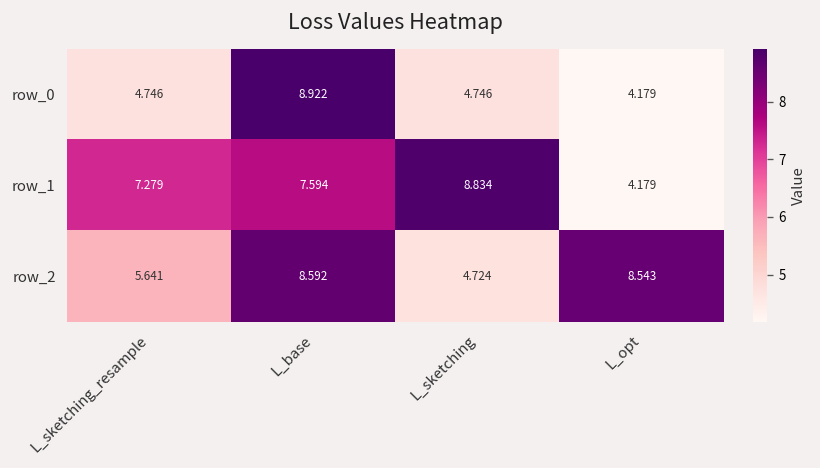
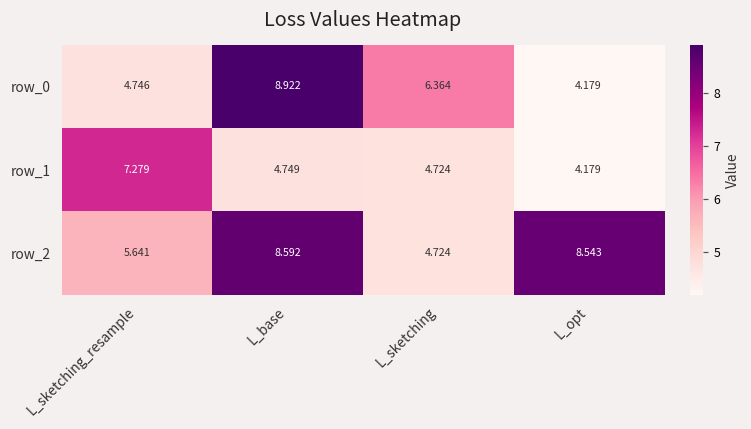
row_0, L_sketching: 4.746 -> 6.364
row_1, L_base: 7.594 -> 4.749
row_1, L_sketching: 8.834 -> 4.724
